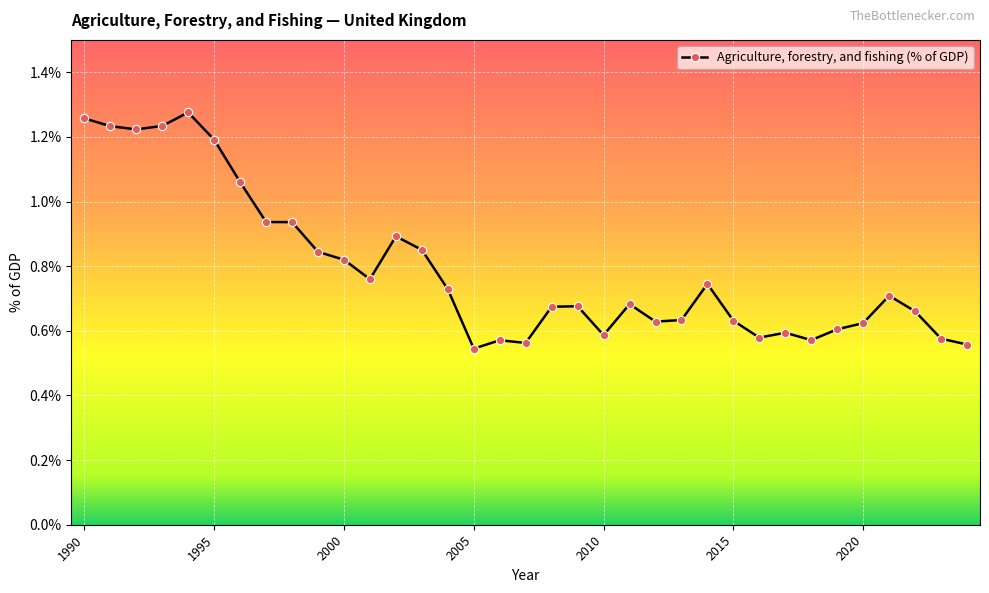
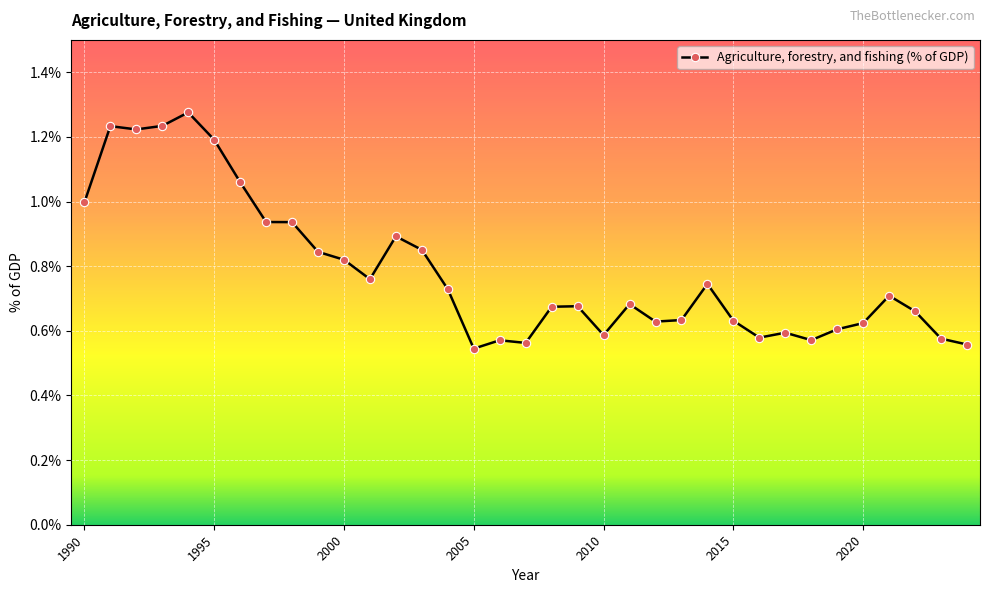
1990: 1.26% -> 1.00%
